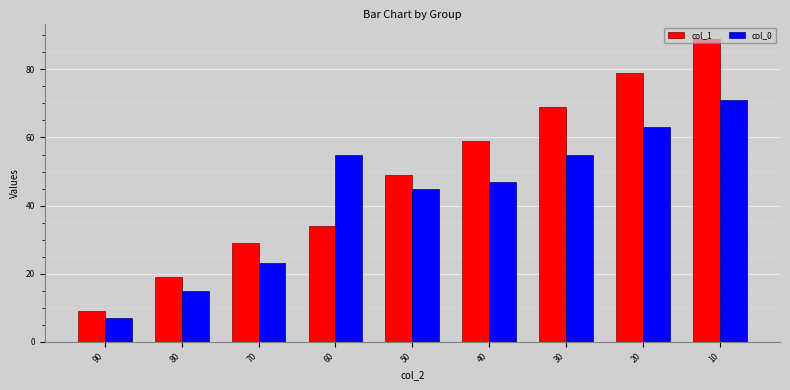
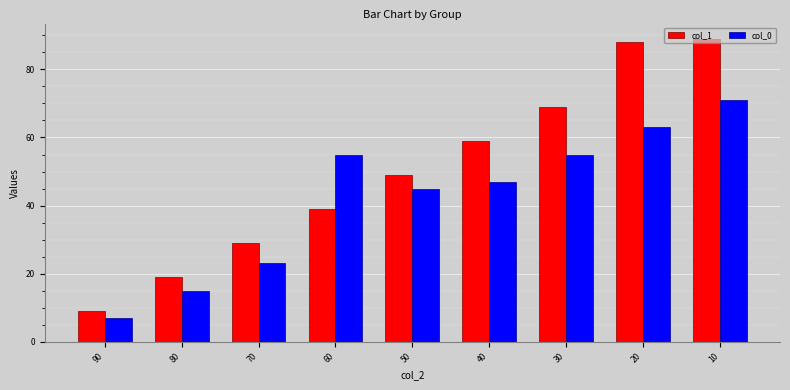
col_1, 60: 34 -> 39
col_1, 20: 79 -> 88
